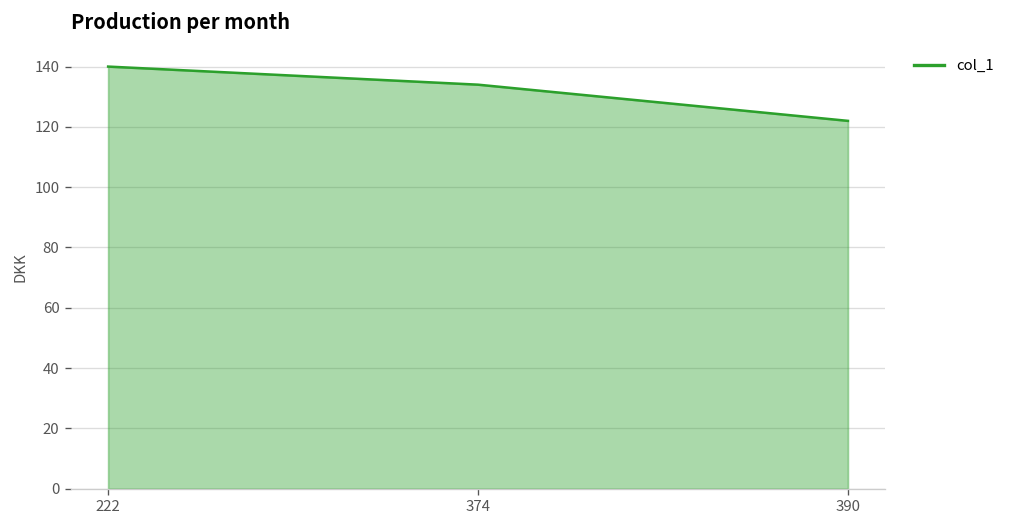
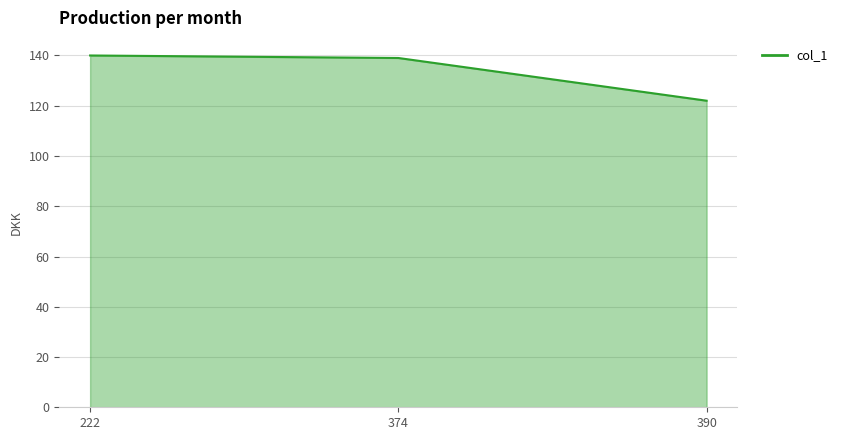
374: 134 -> 139
